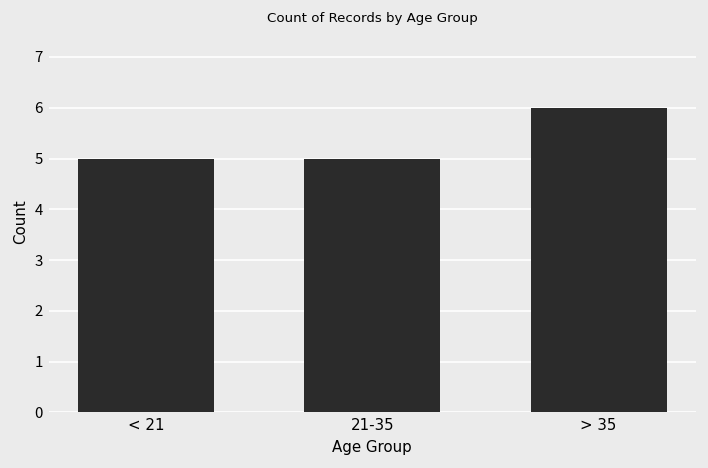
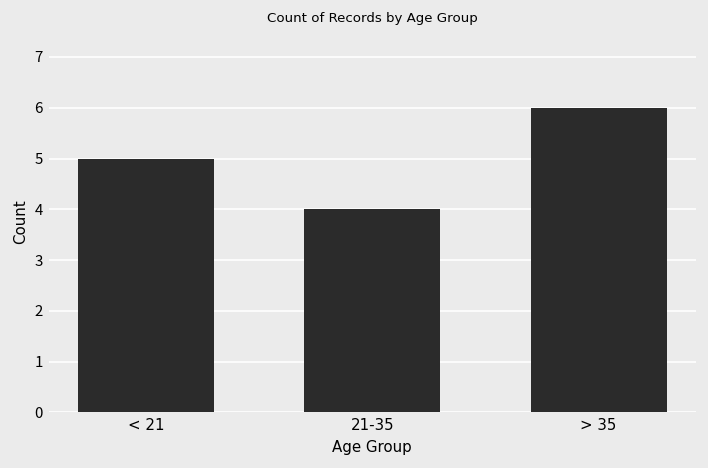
21-35: 5 -> 4
